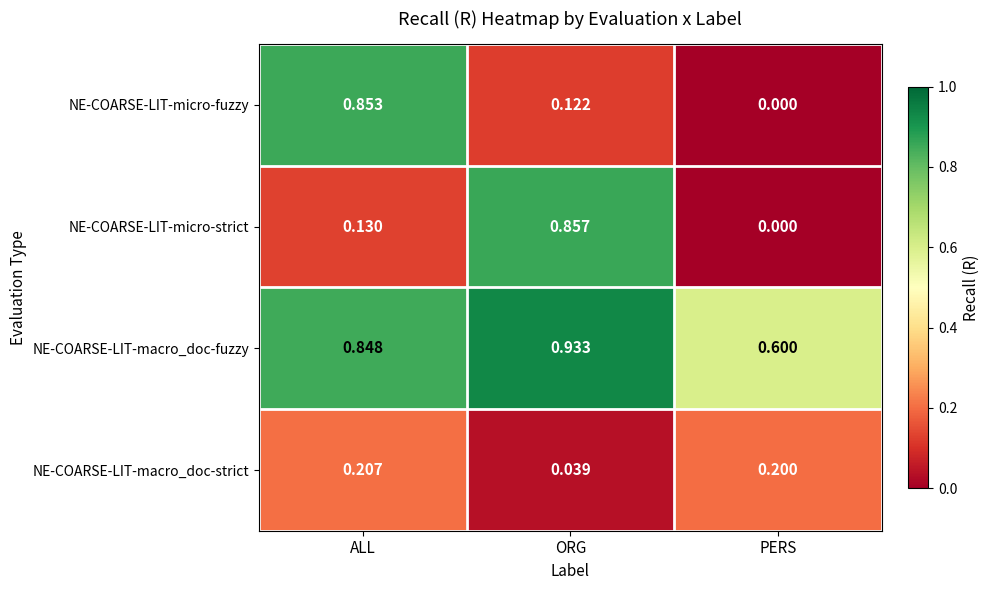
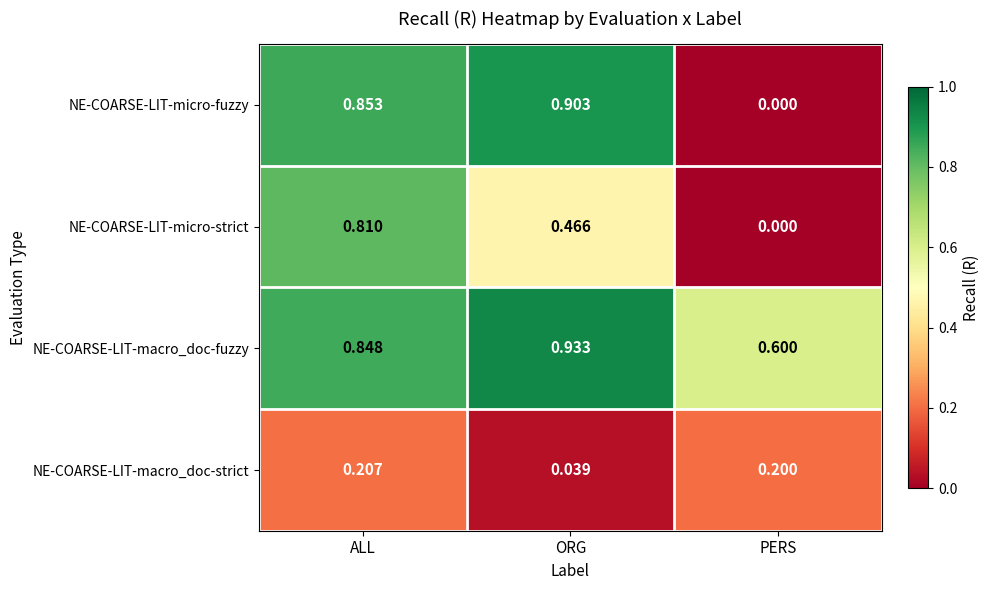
NE-COARSE-LIT-micro-fuzzy, ORG: 0.122 -> 0.903
NE-COARSE-LIT-micro-strict, ALL: 0.130 -> 0.810
NE-COARSE-LIT-micro-strict, ORG: 0.857 -> 0.466
